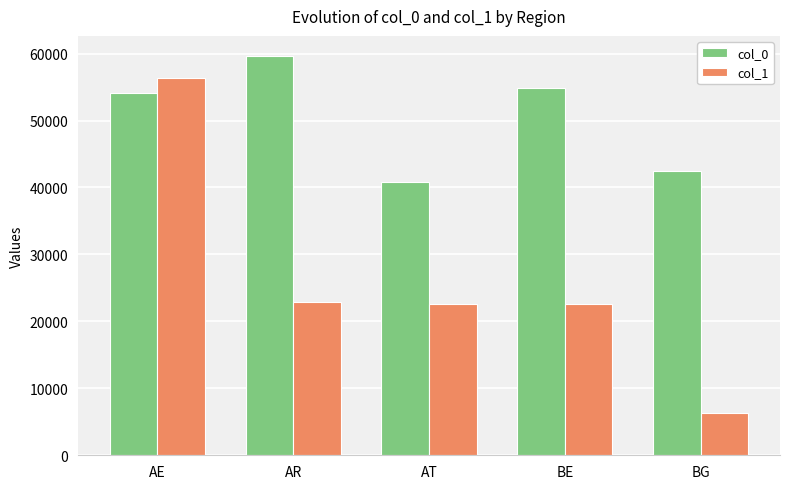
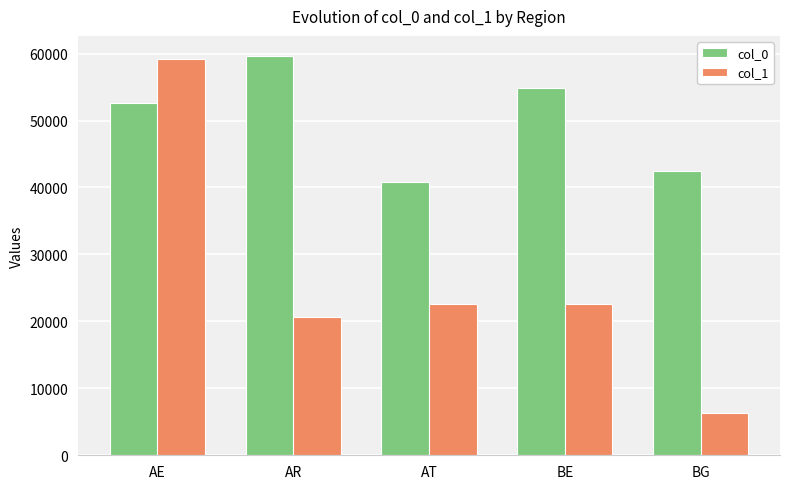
col_0, AE: 54000 -> 53000
col_1, AE: 56000 -> 59000
col_1, AR: 23000 -> 21000
